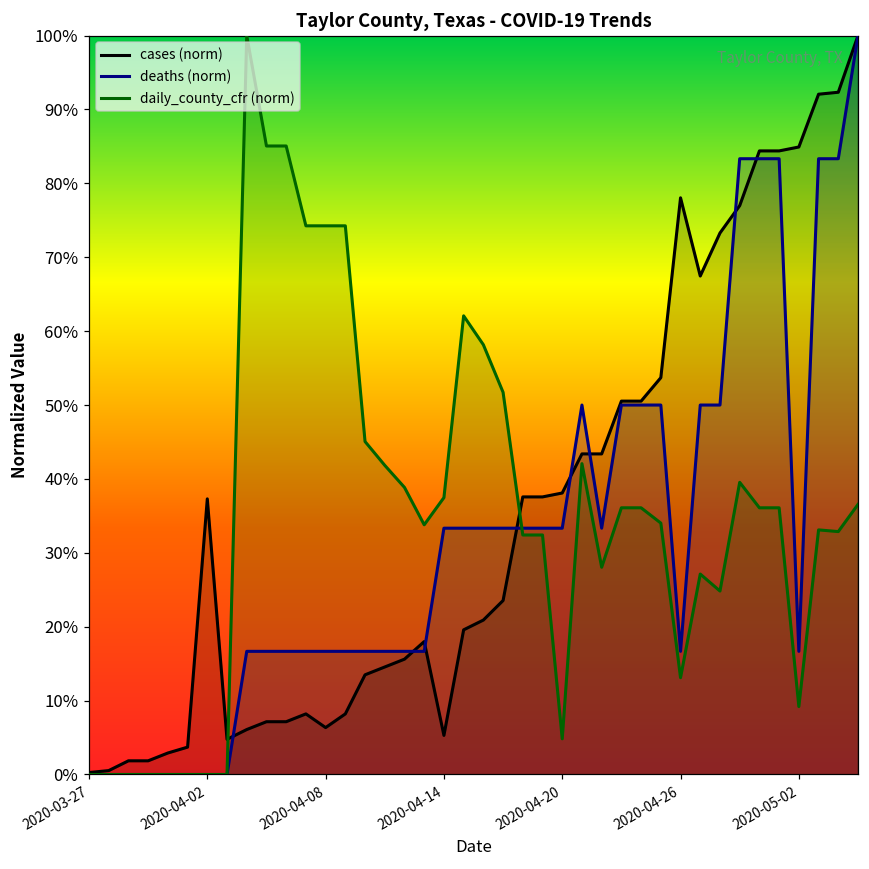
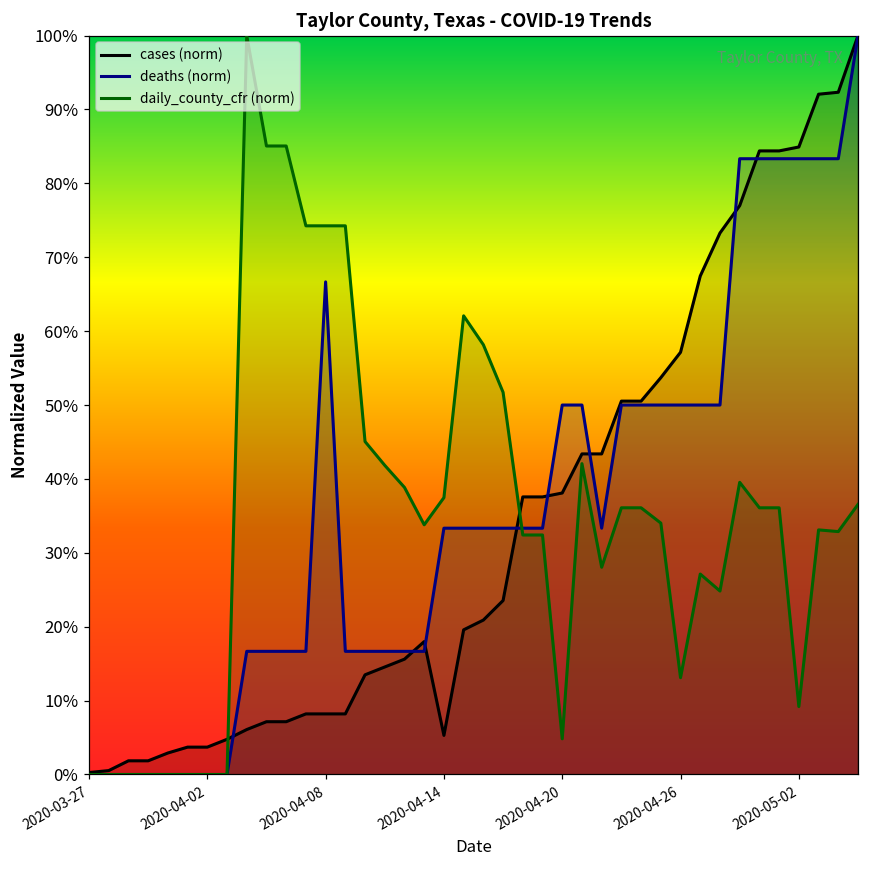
cases (norm), 2020-04-02: 37% -> 4%
cases (norm), 2020-04-08: 6% -> 8%
deaths (norm), 2020-04-08: 17% -> 67%
deaths (norm), 2020-04-20: 33% -> 50%
cases (norm), 2020-04-26: 78% -> 57%
deaths (norm), 2020-04-26: 17% -> 50%
deaths (norm), 2020-05-02: 17% -> 83%
